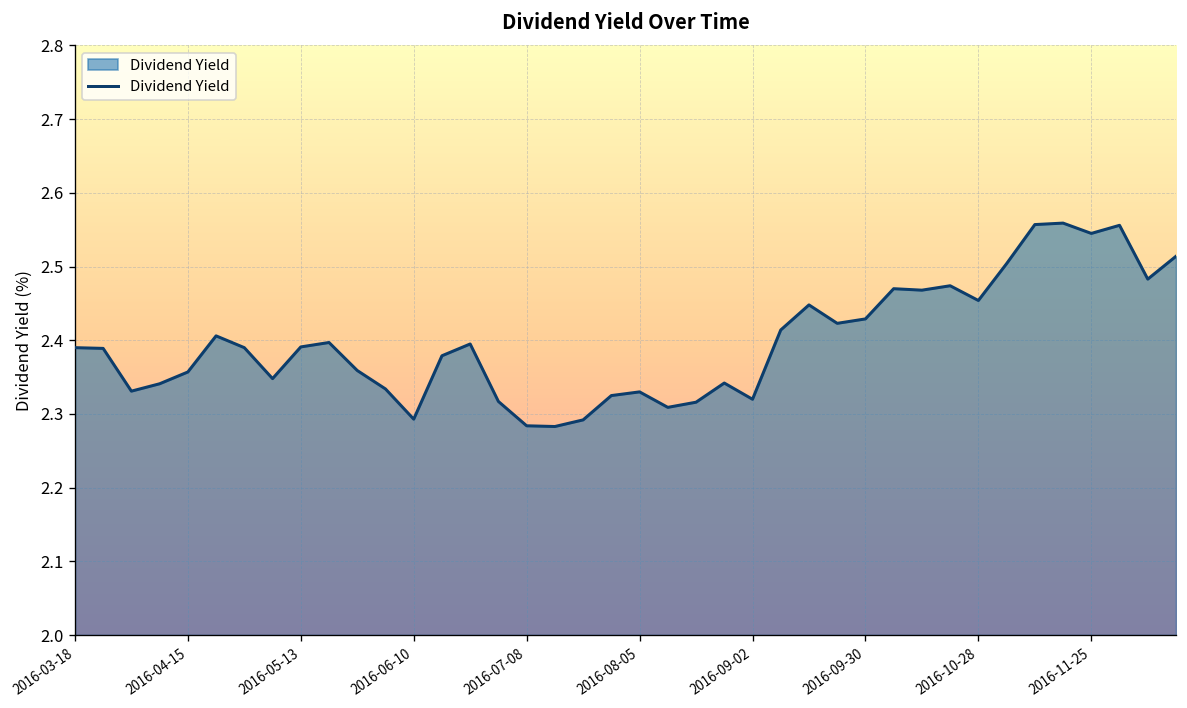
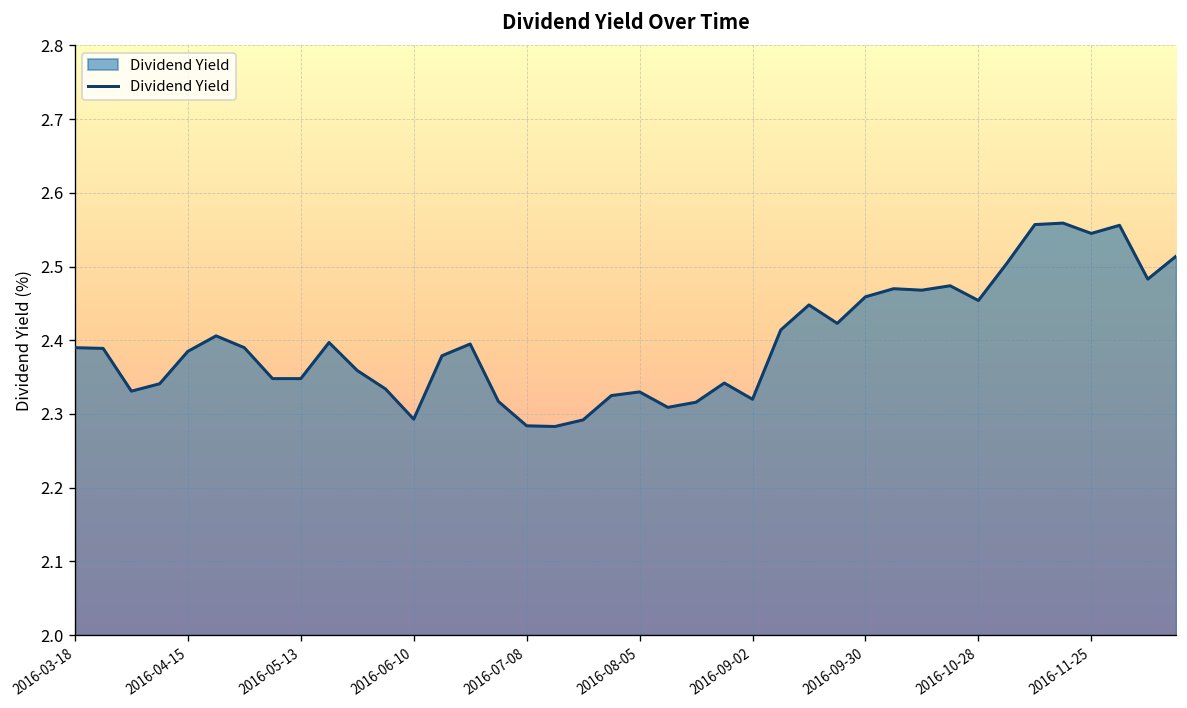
2016-04-15: 2.36 -> 2.39
2016-05-13: 2.39 -> 2.35
2016-09-30: 2.43 -> 2.46
